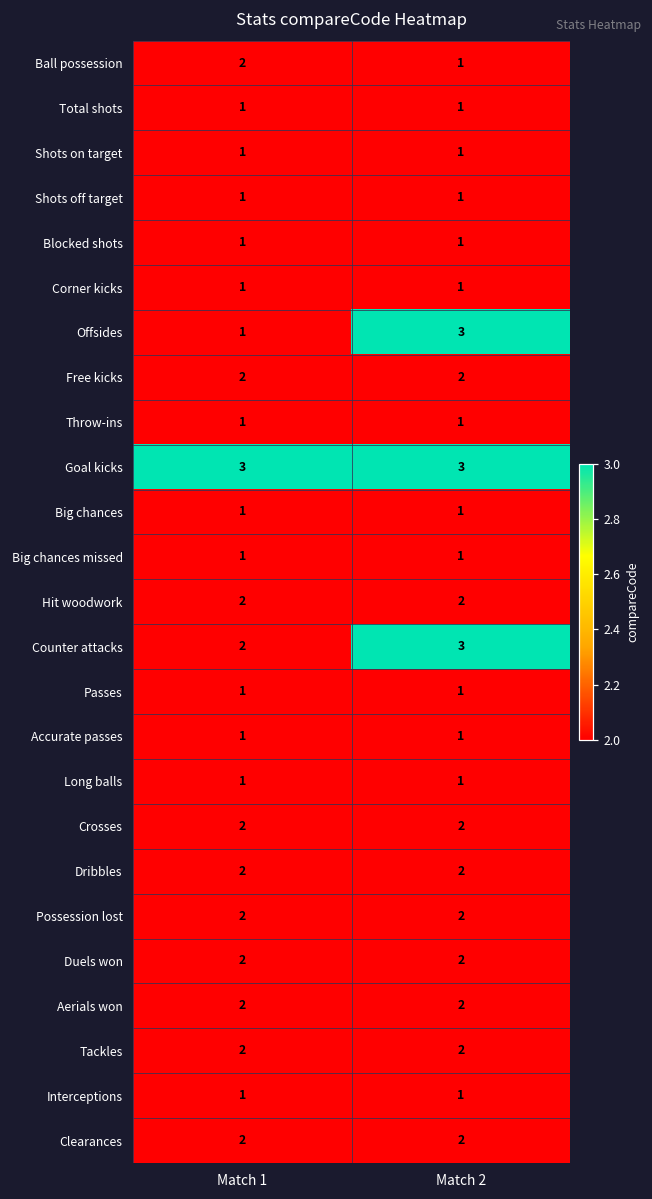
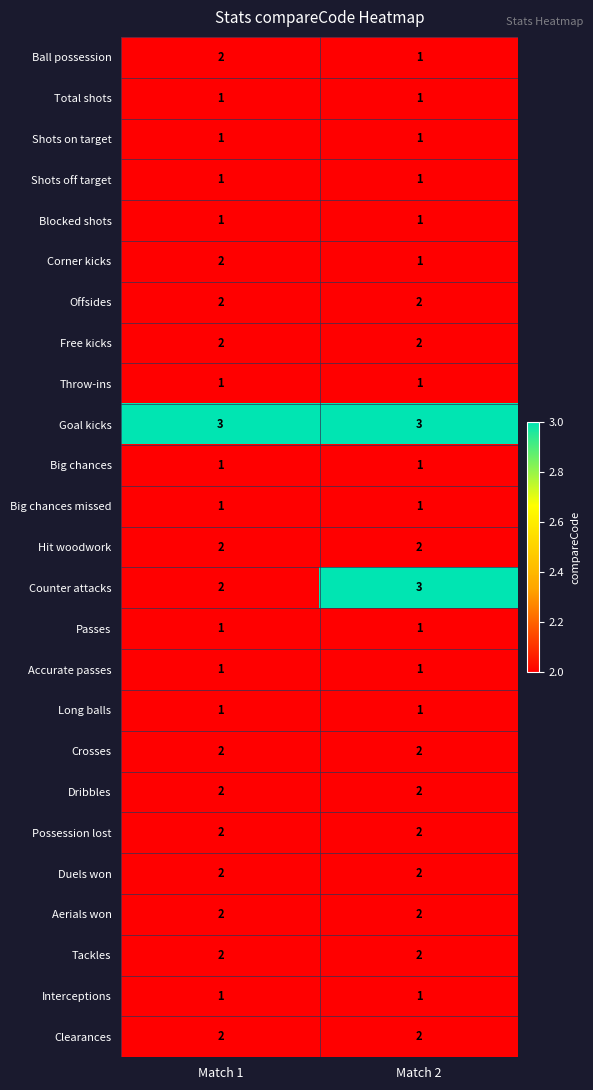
Corner kicks, Match 1: 1 -> 2
Offsides, Match 1: 1 -> 2
Offsides, Match 2: 3 -> 2
